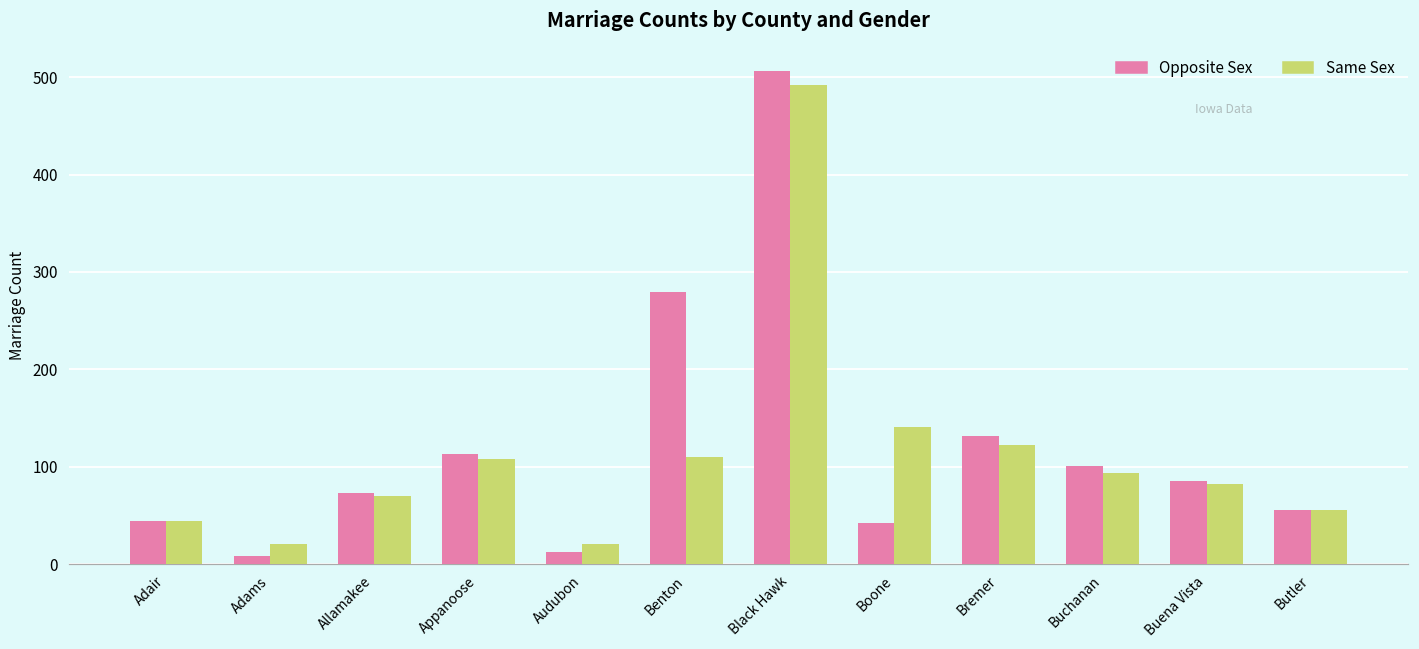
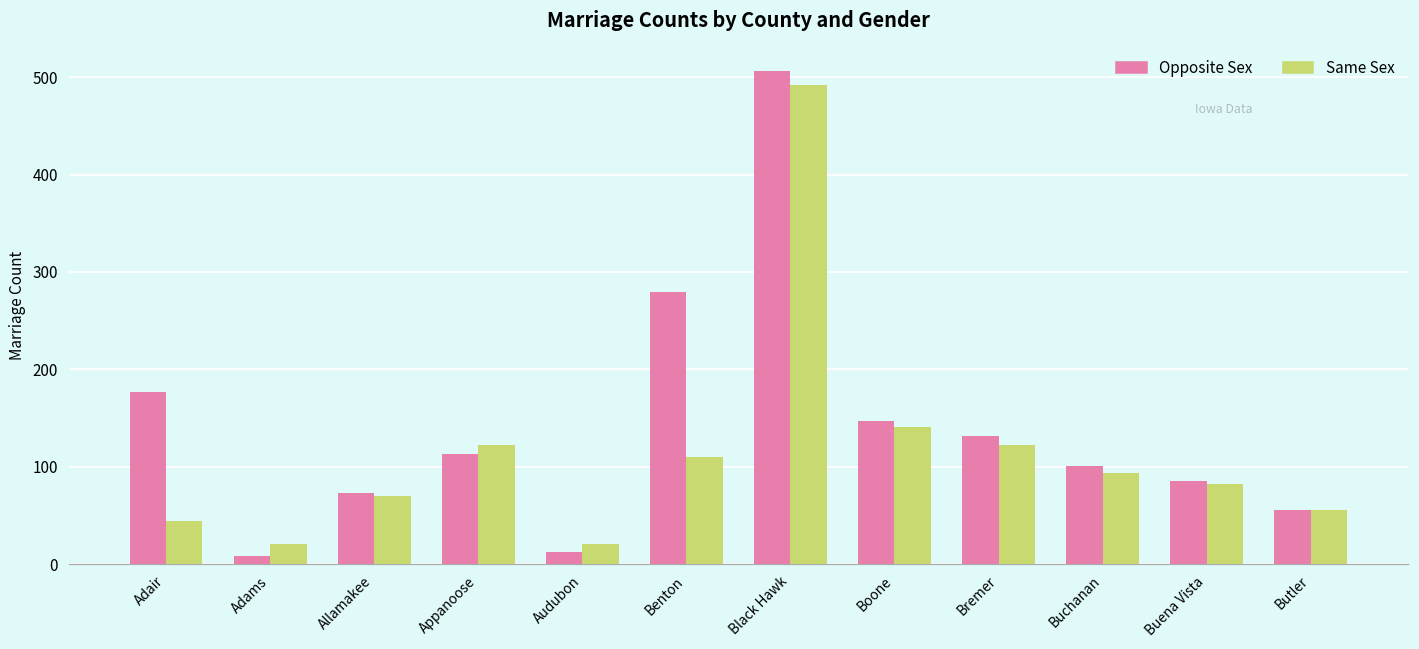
Opposite Sex, Adair: 40 -> 180
Same Sex, Appanoose: 110 -> 120
Opposite Sex, Boone: 40 -> 150
